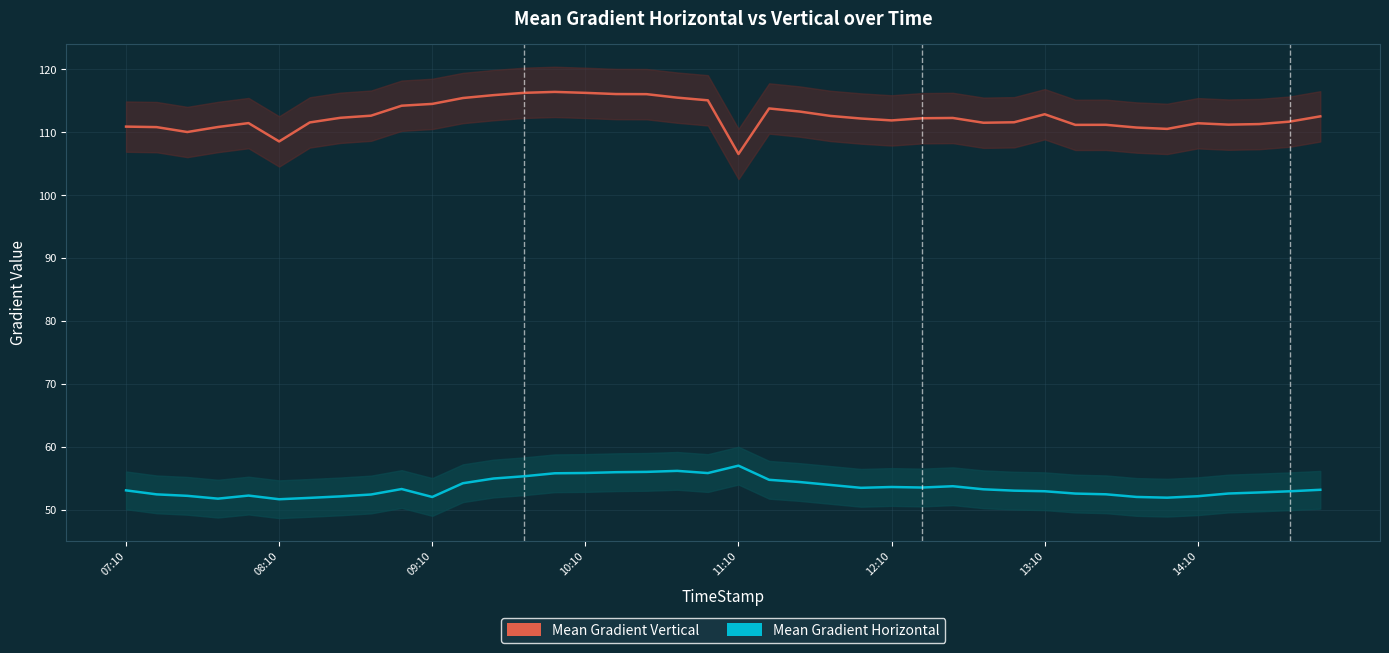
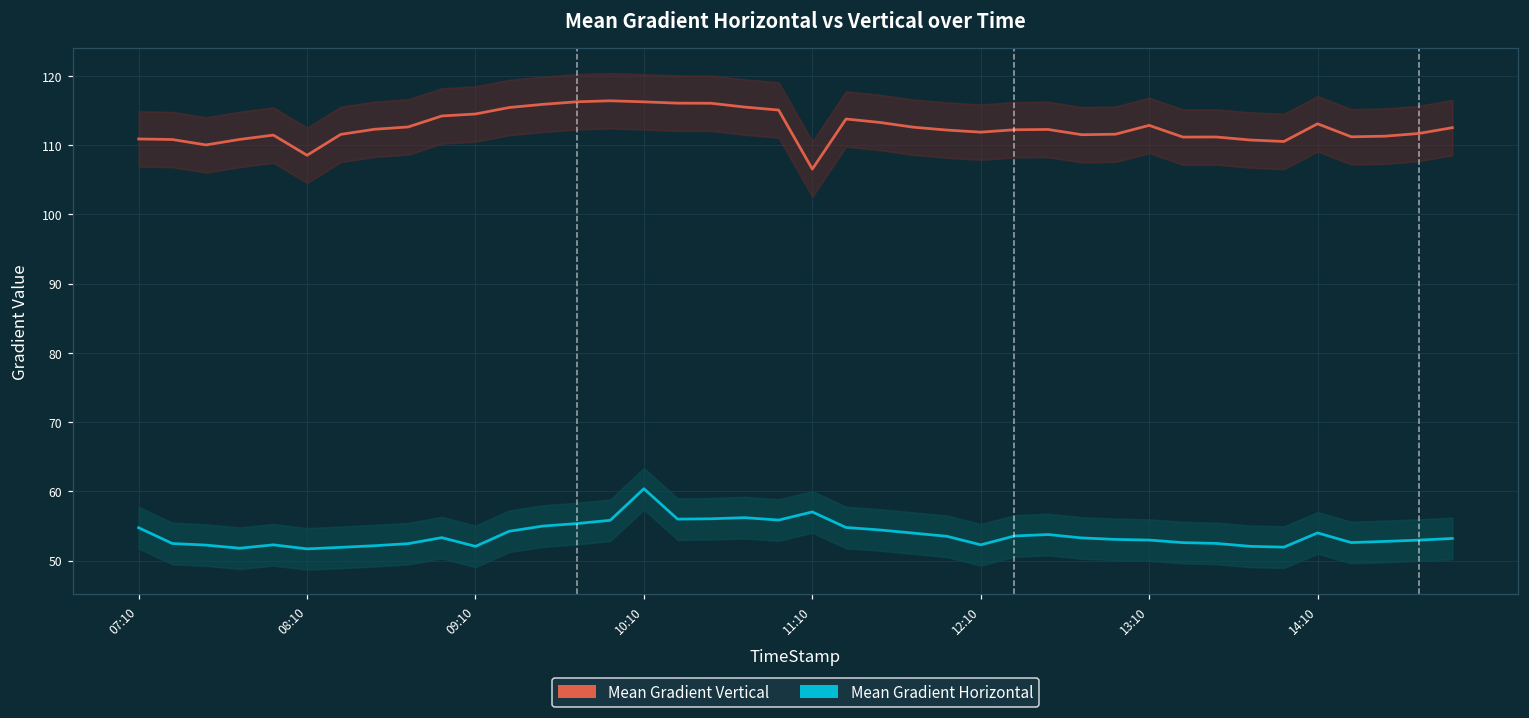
Mean Gradient Horizontal, 07:10: 53 -> 55
Mean Gradient Horizontal, 10:10: 56 -> 60
Mean Gradient Horizontal, 12:10: 54 -> 52
Mean Gradient Vertical, 14:10: 111 -> 113
Mean Gradient Horizontal, 14:10: 52 -> 54
